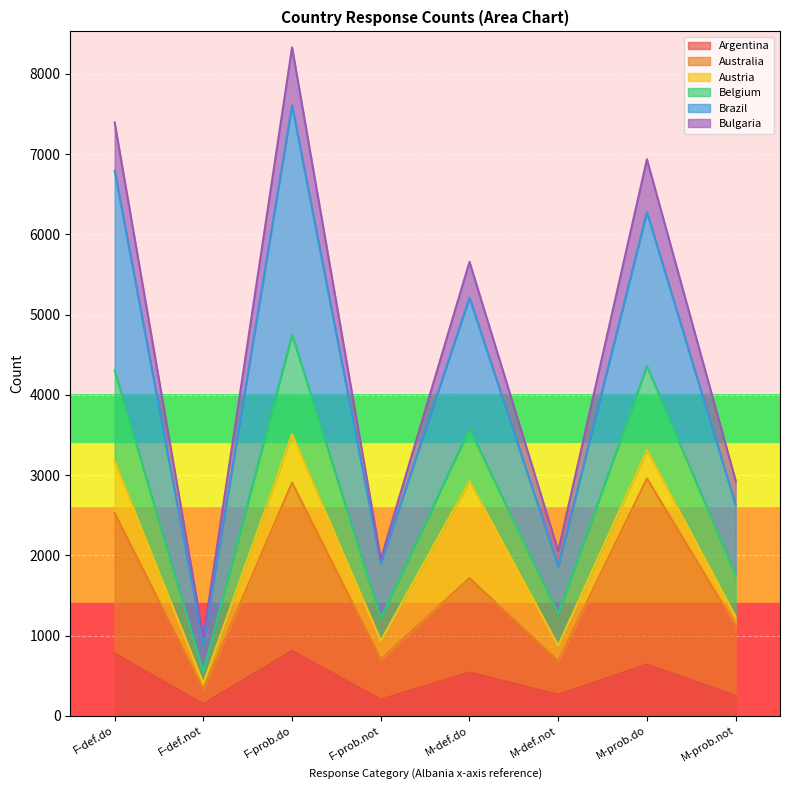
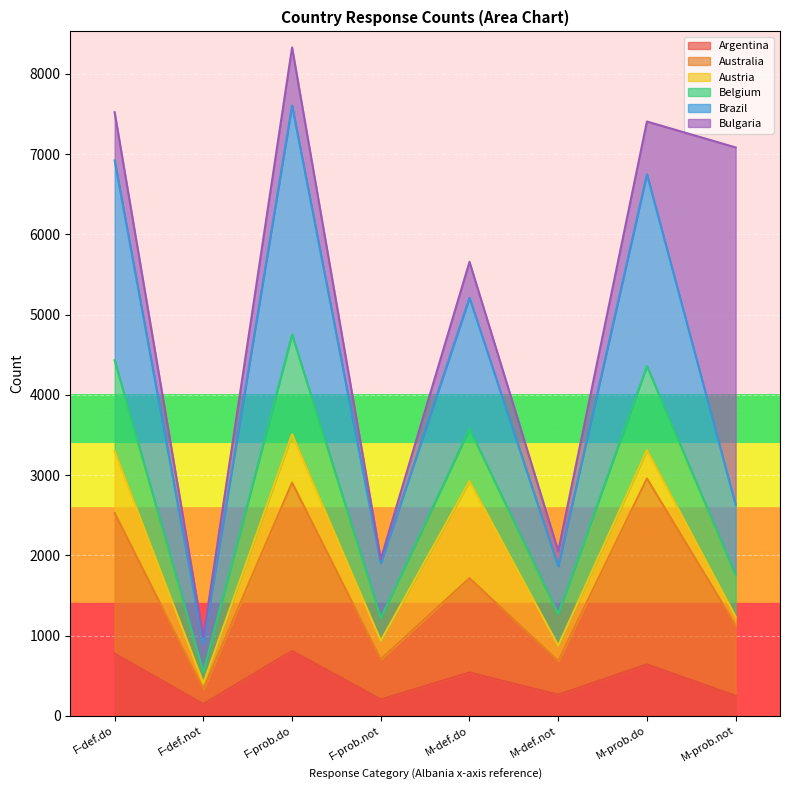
Austria, F-def.do: 600 -> 800
Brazil, M-prob.do: 1900 -> 2400
Bulgaria, M-prob.not: 300 -> 4500
